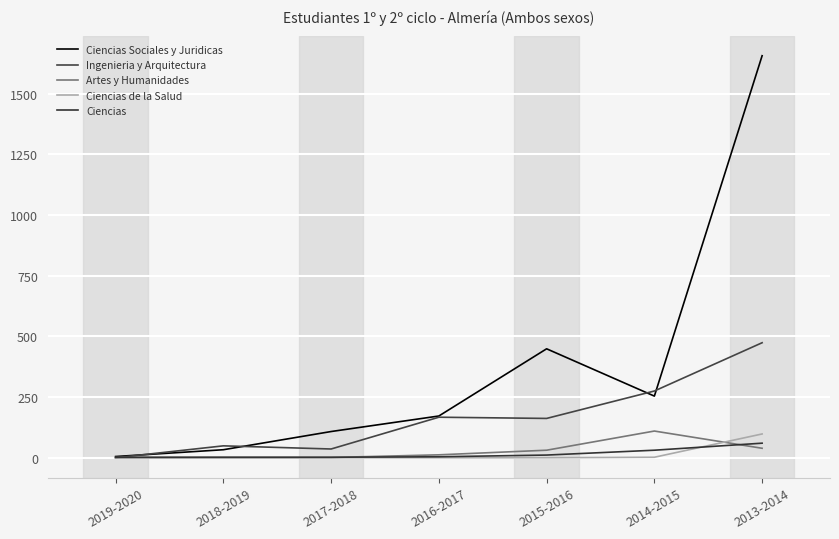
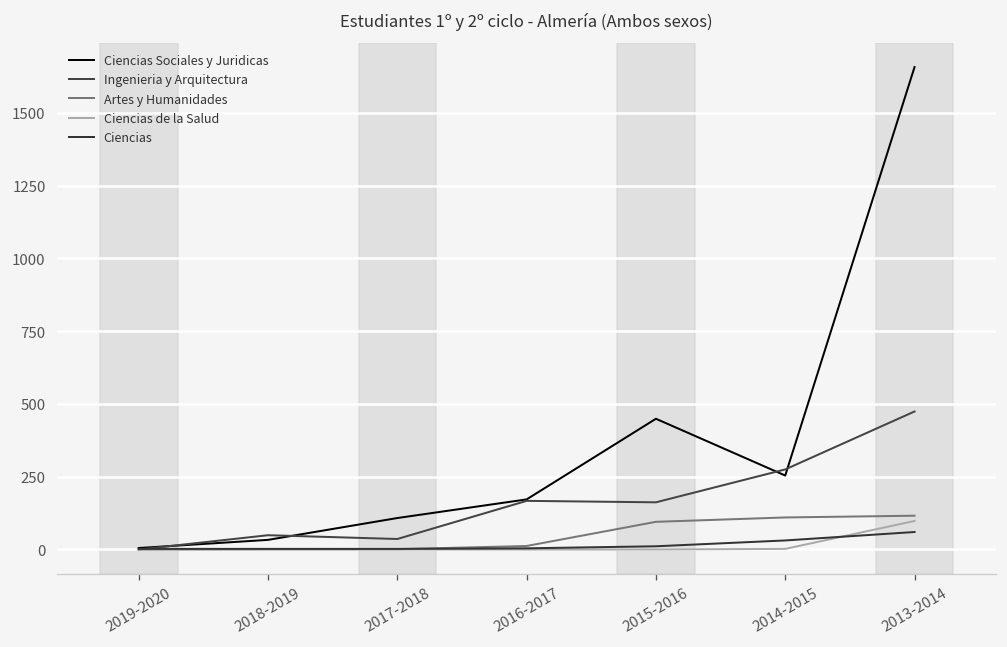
Artes y Humanidades, 2015-2016: 30 -> 100
Artes y Humanidades, 2013-2014: 40 -> 120
